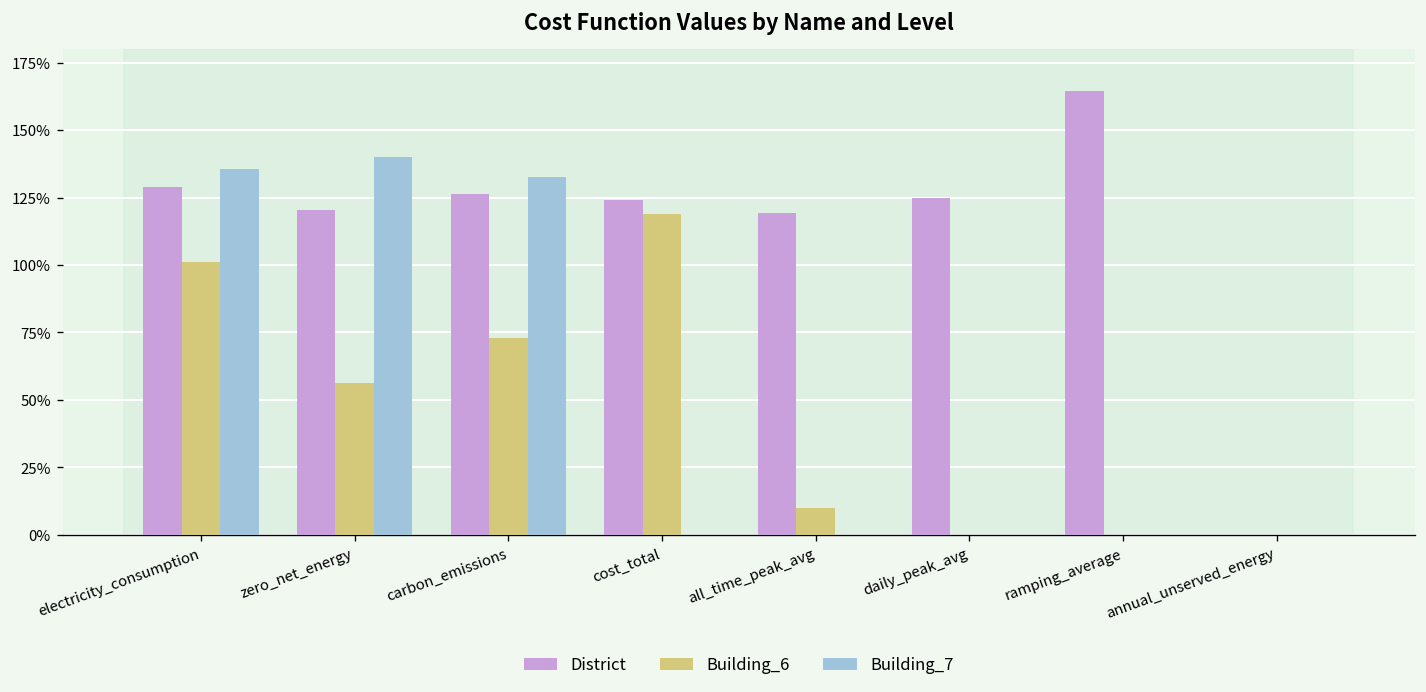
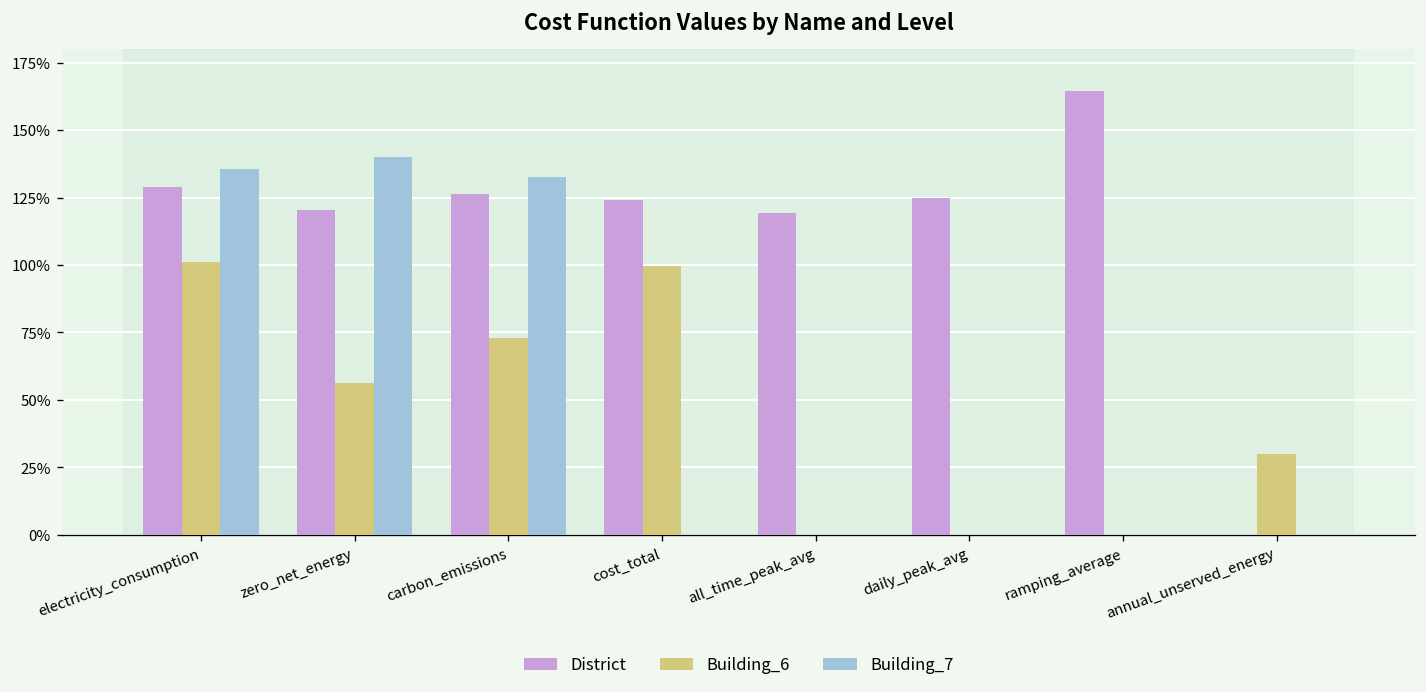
Building_6, cost_total: 119% -> 100%
Building_6, all_time_peak_avg: 10% -> 0%
Building_6, annual_unserved_energy: 0% -> 30%
